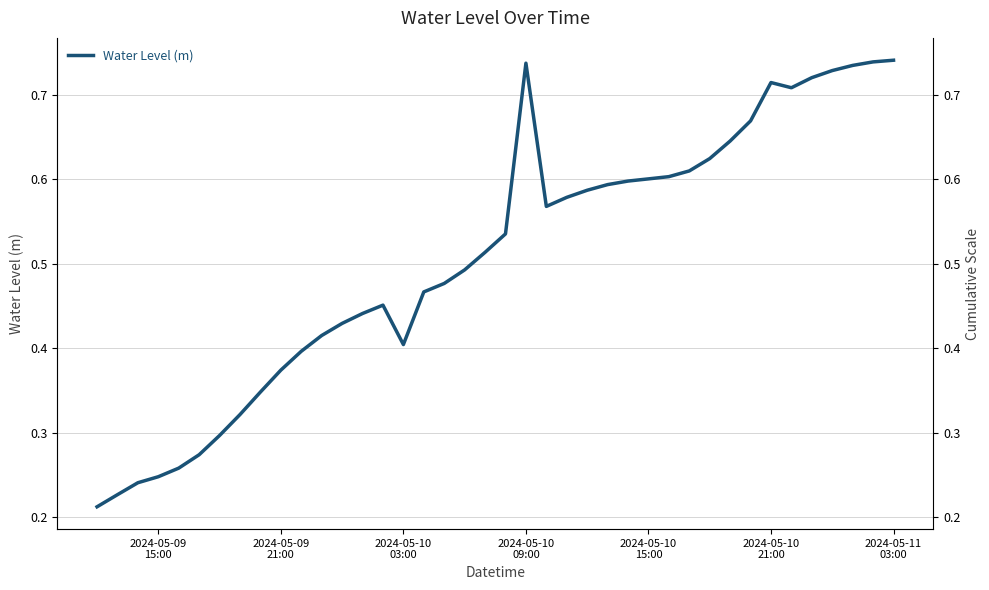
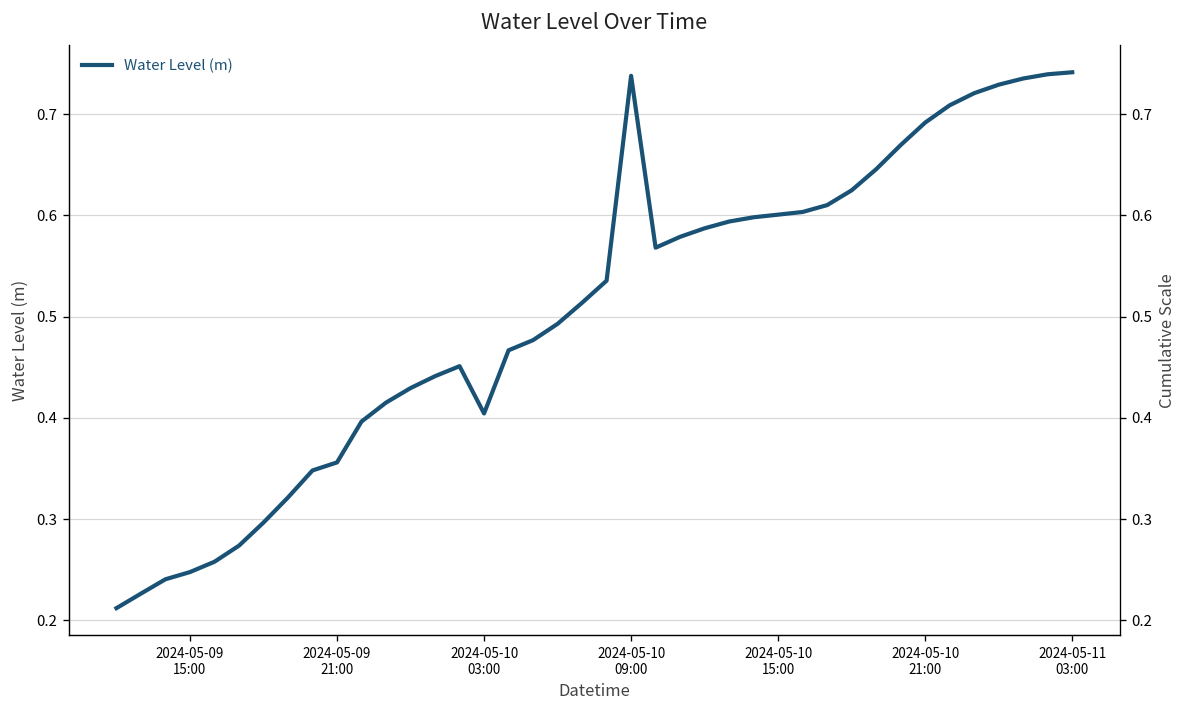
2024-05-09 21:00: 0.37 -> 0.36
2024-05-10 21:00: 0.71 -> 0.69
